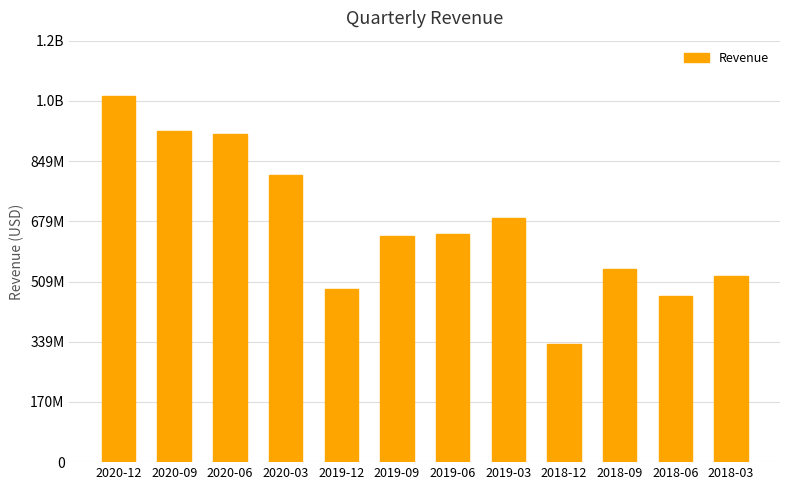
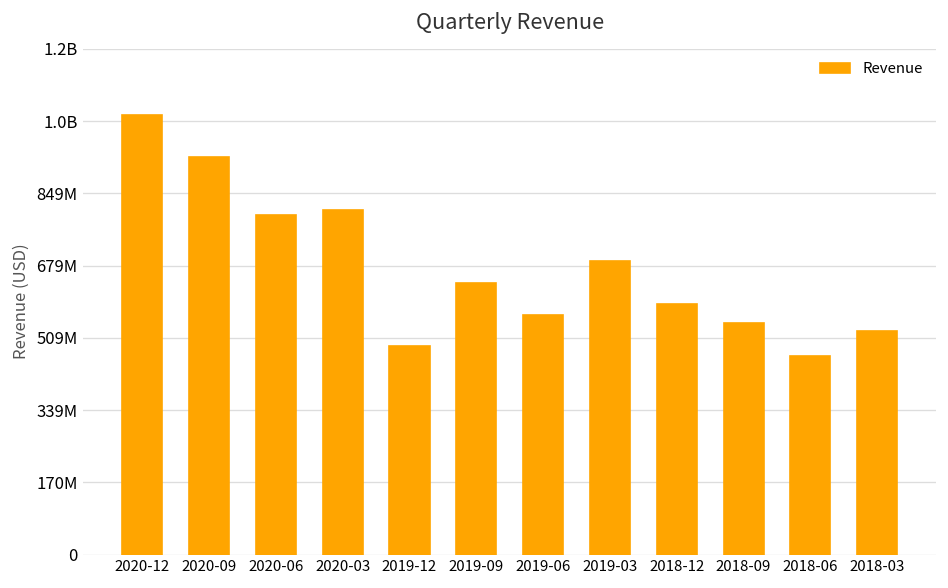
2020-06: 920000000 -> 800000000
2019-06: 640000000 -> 560000000
2018-12: 330000000 -> 590000000
